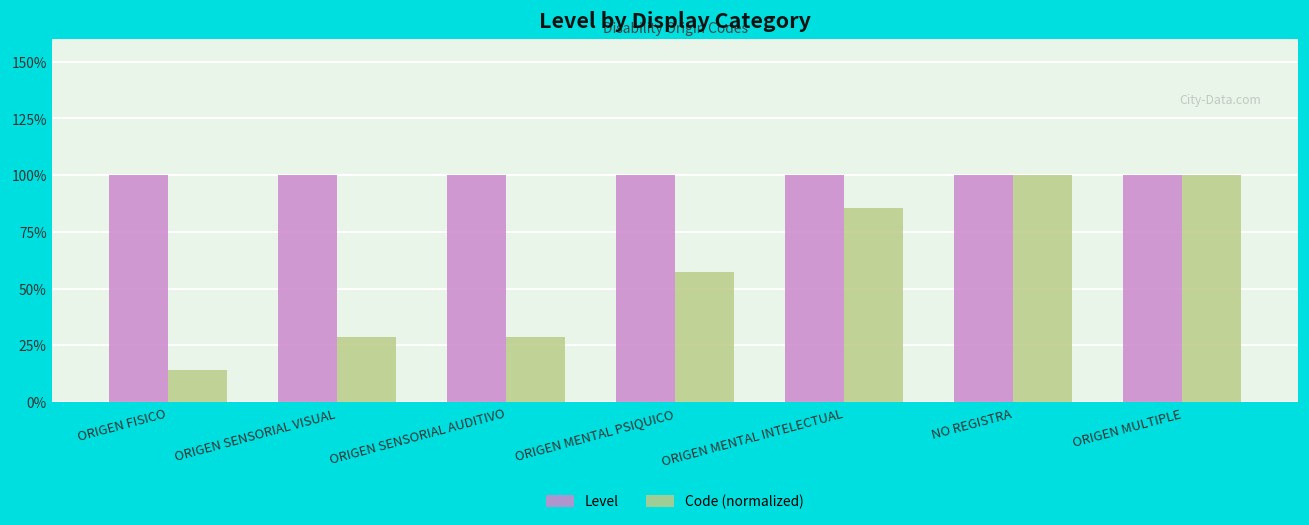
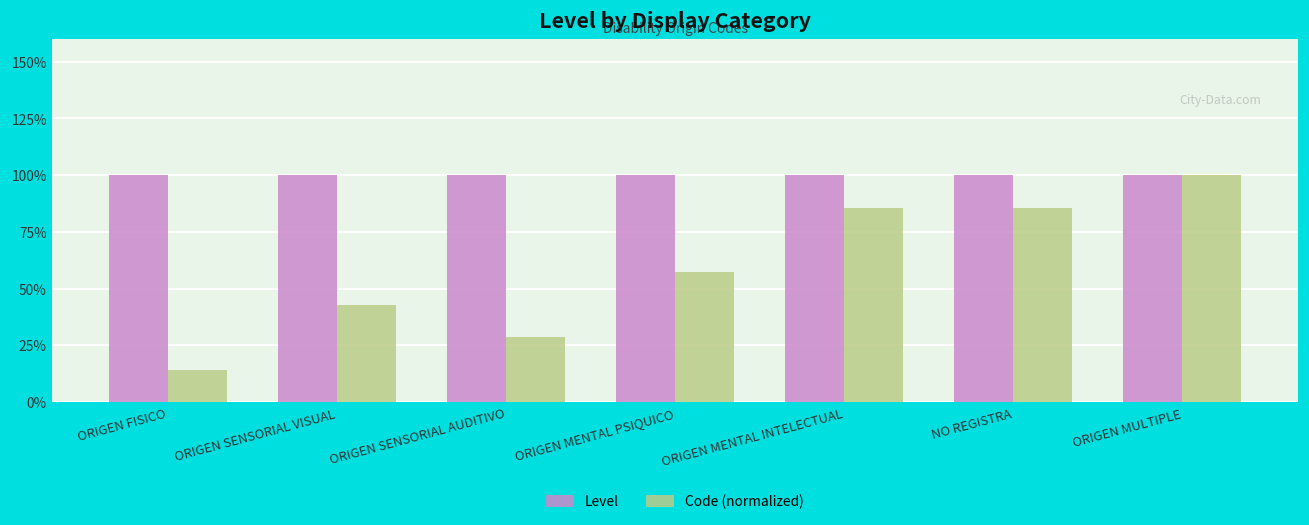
Code (normalized), ORIGEN SENSORIAL VISUAL: 29% -> 43%
Code (normalized), NO REGISTRA: 100% -> 86%
